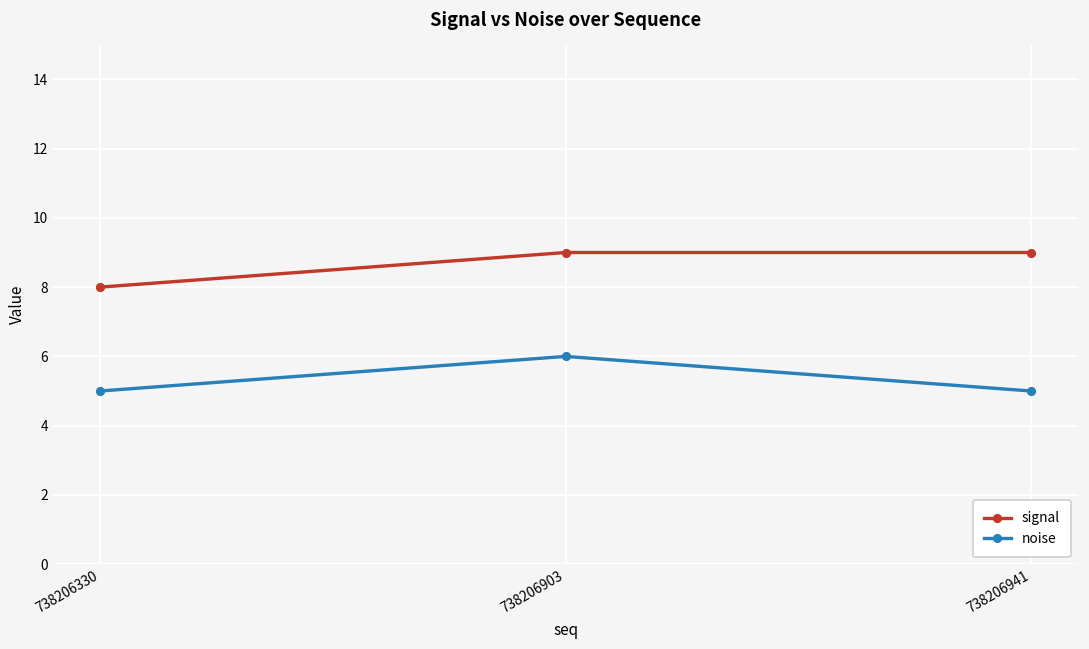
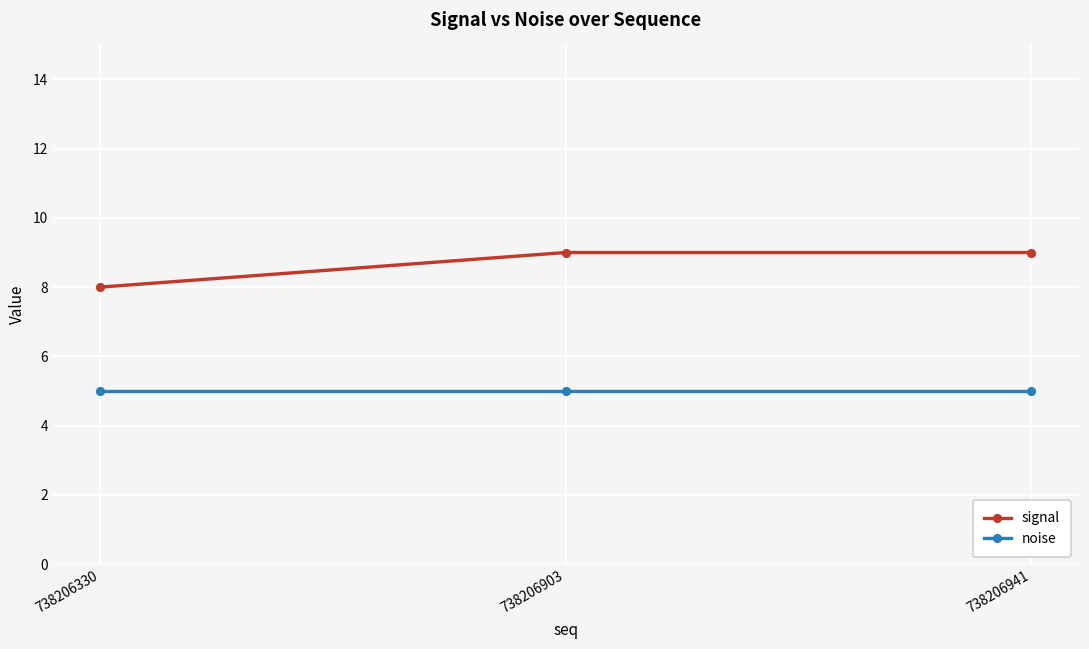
noise, 738206903: 6 -> 5
